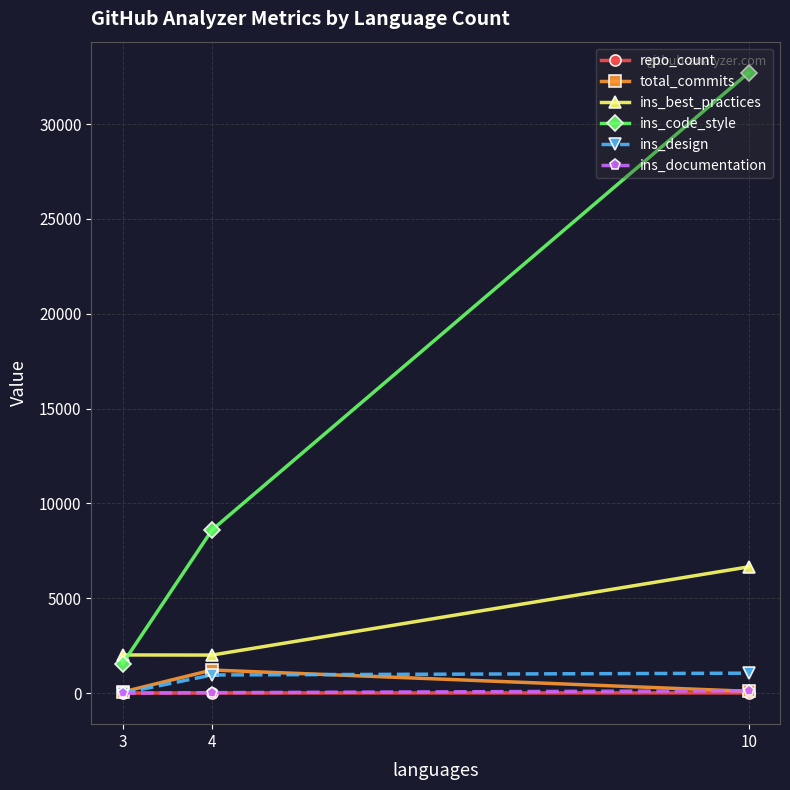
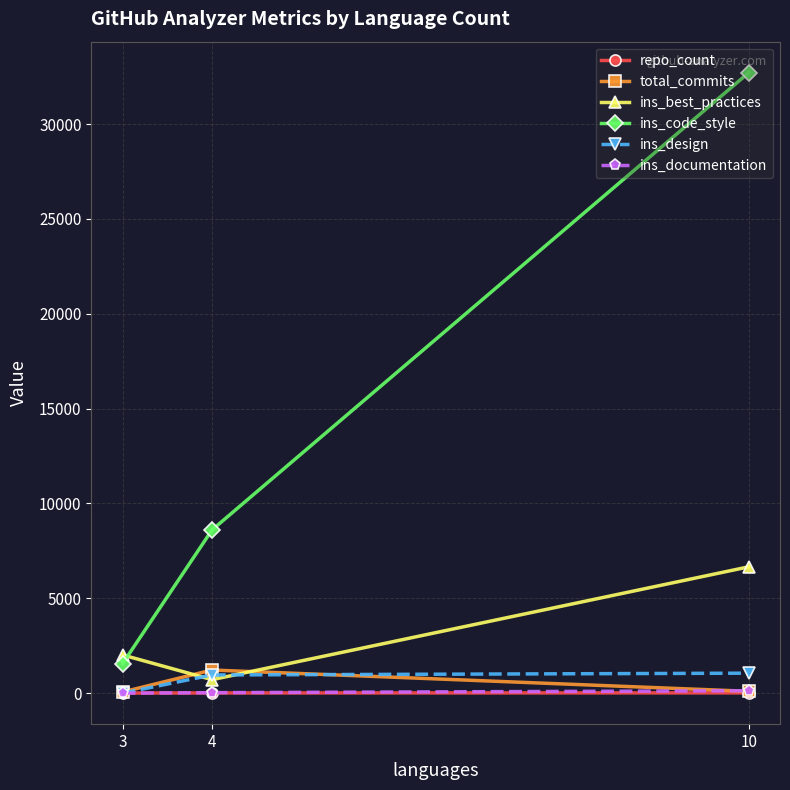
ins_best_practices, 4: 2000 -> 700
